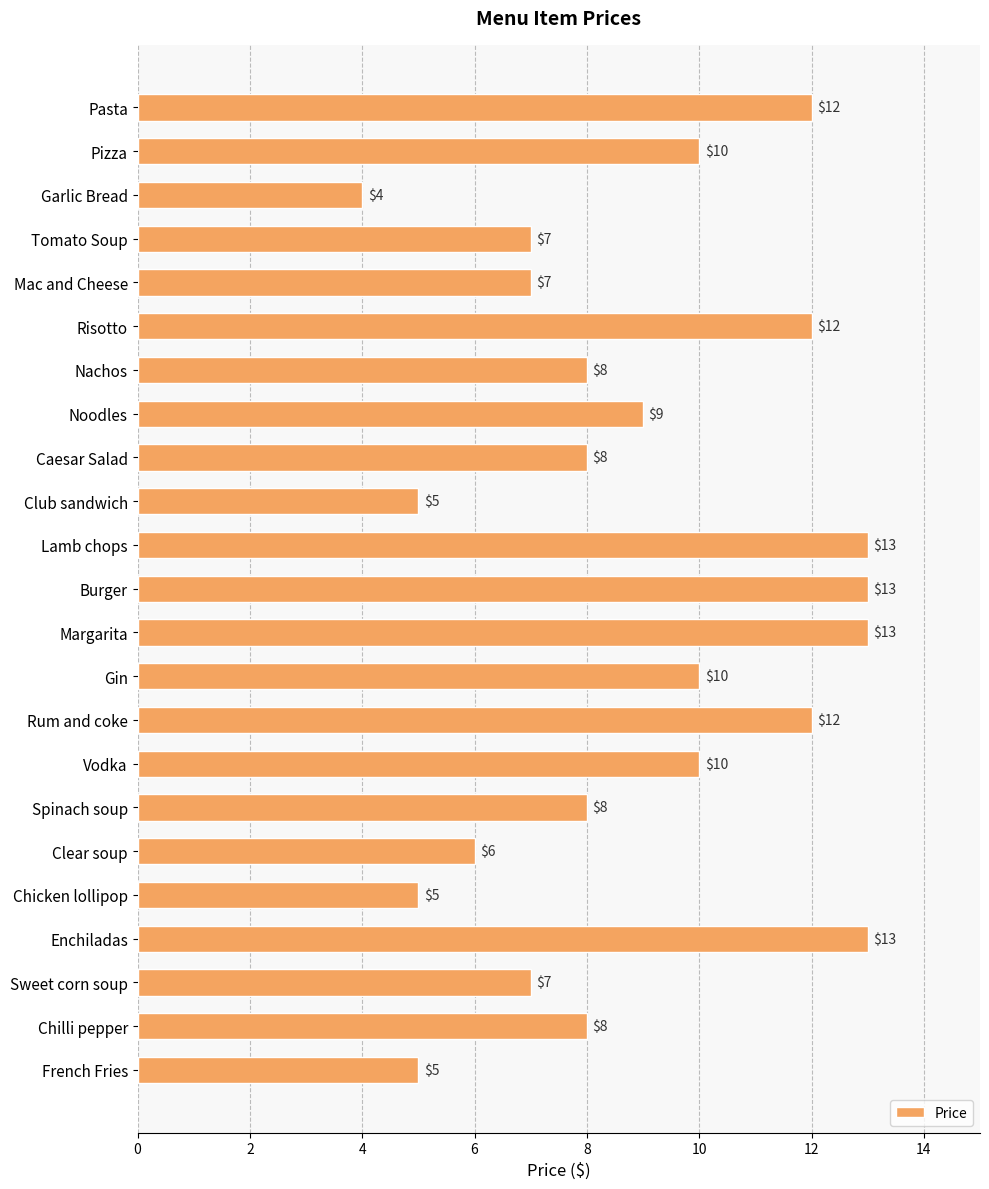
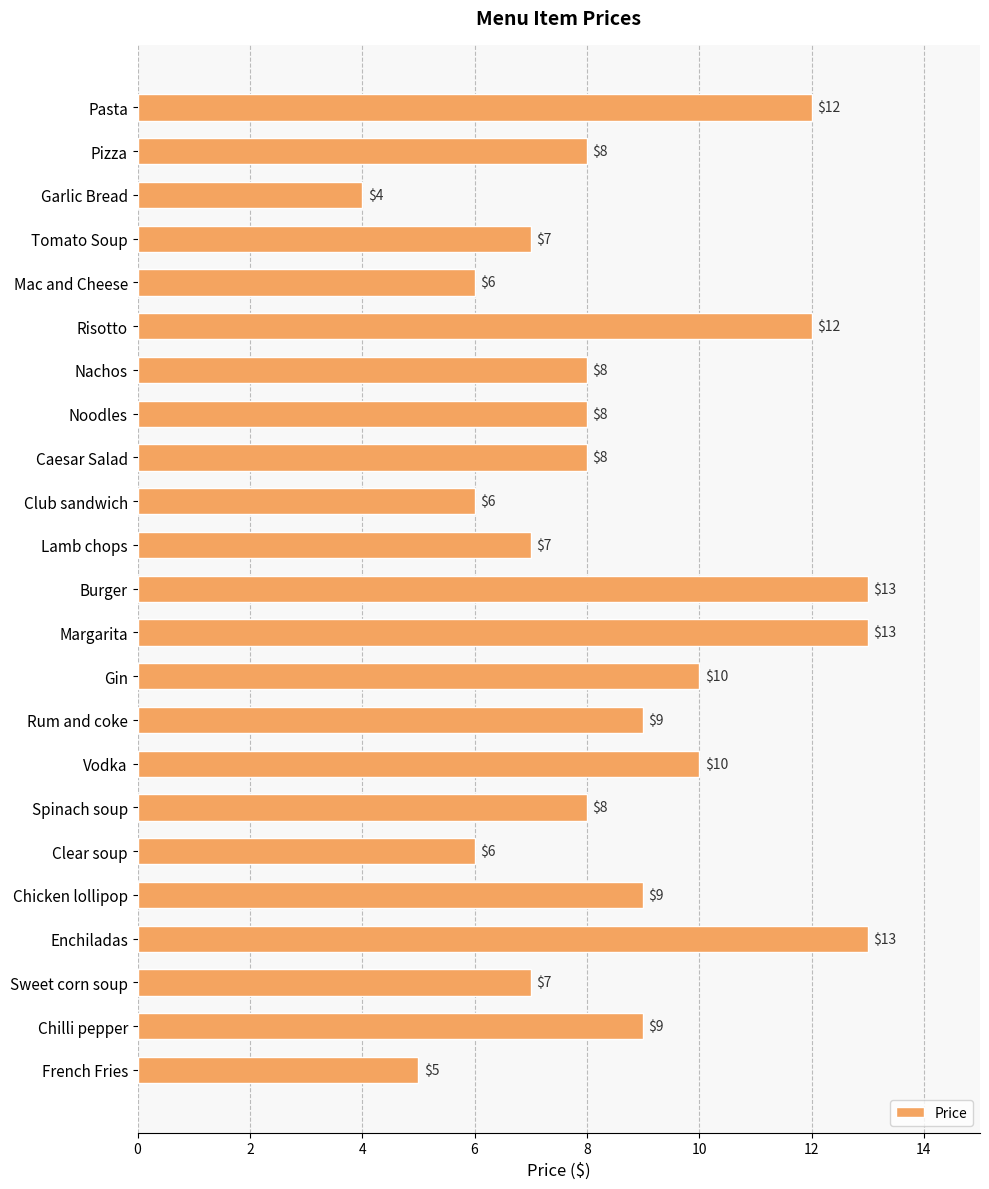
Pizza: $10 -> $8
Mac and Cheese: $7 -> $6
Noodles: $9 -> $8
Club sandwich: $5 -> $6
Lamb chops: $13 -> $7
Rum and coke: $12 -> $9
Chicken lollipop: $5 -> $9
Chilli pepper: $8 -> $9
